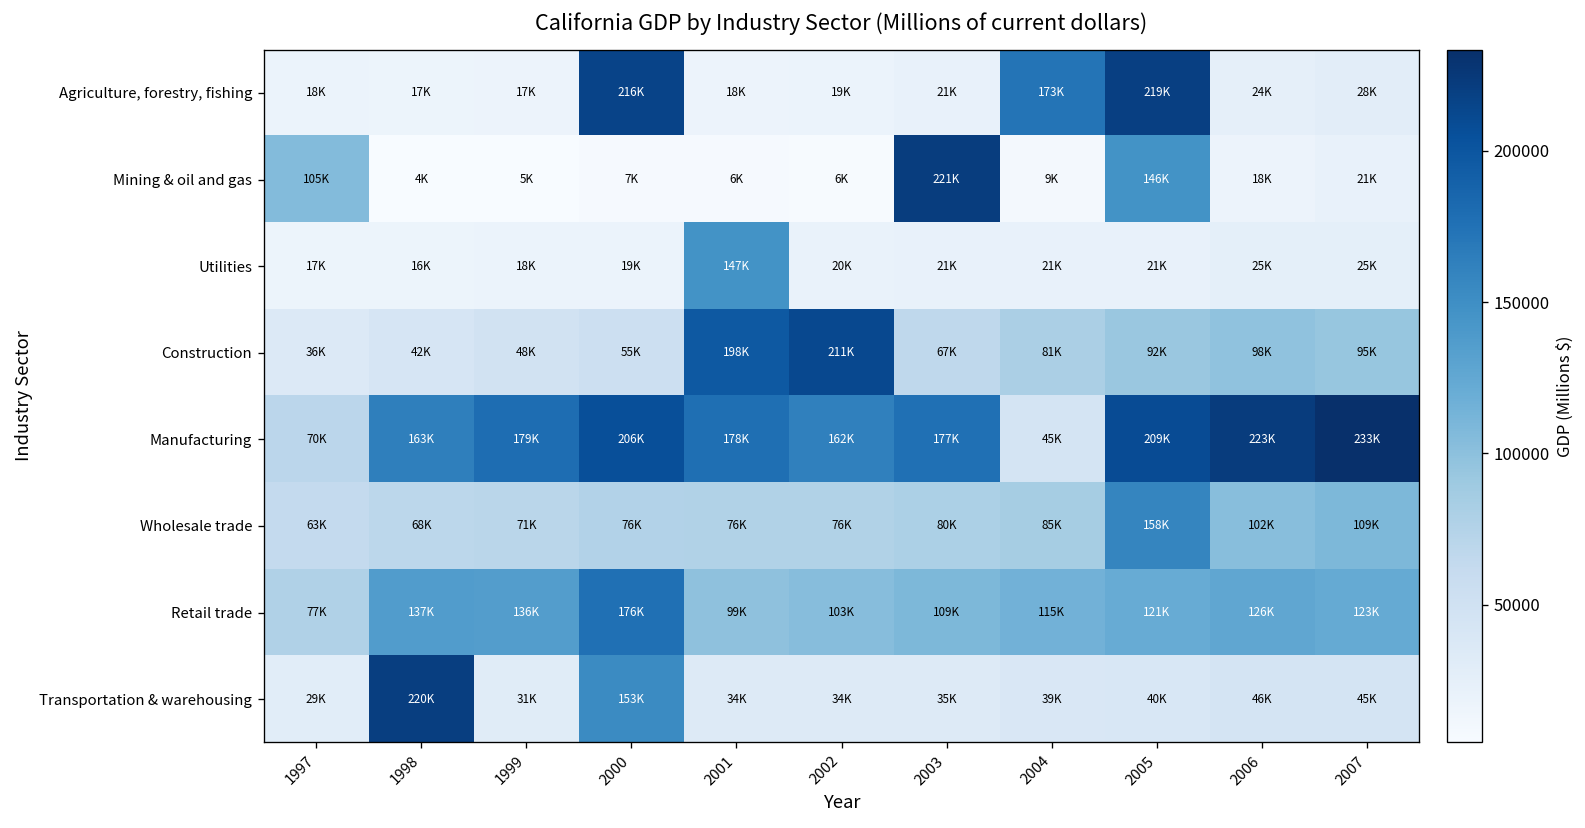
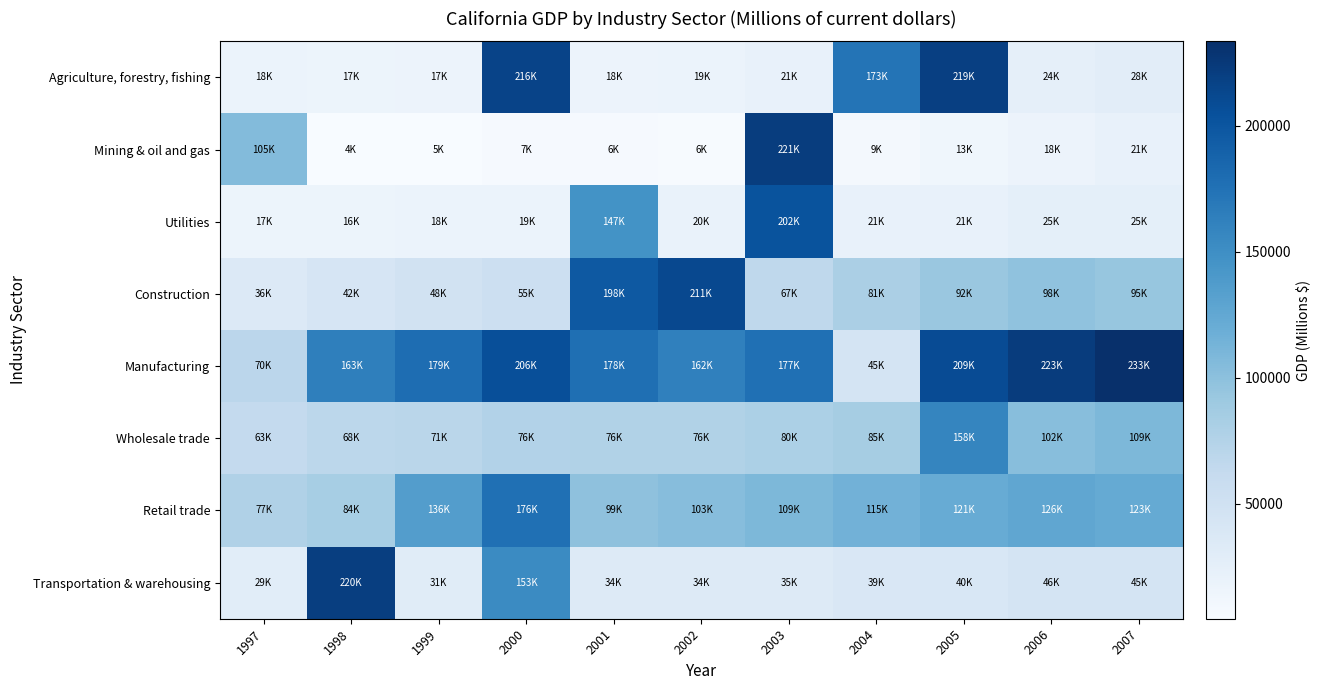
Mining & oil and gas, 2005: 146K -> 13K
Utilities, 2003: 21K -> 202K
Retail trade, 1998: 137K -> 84K
